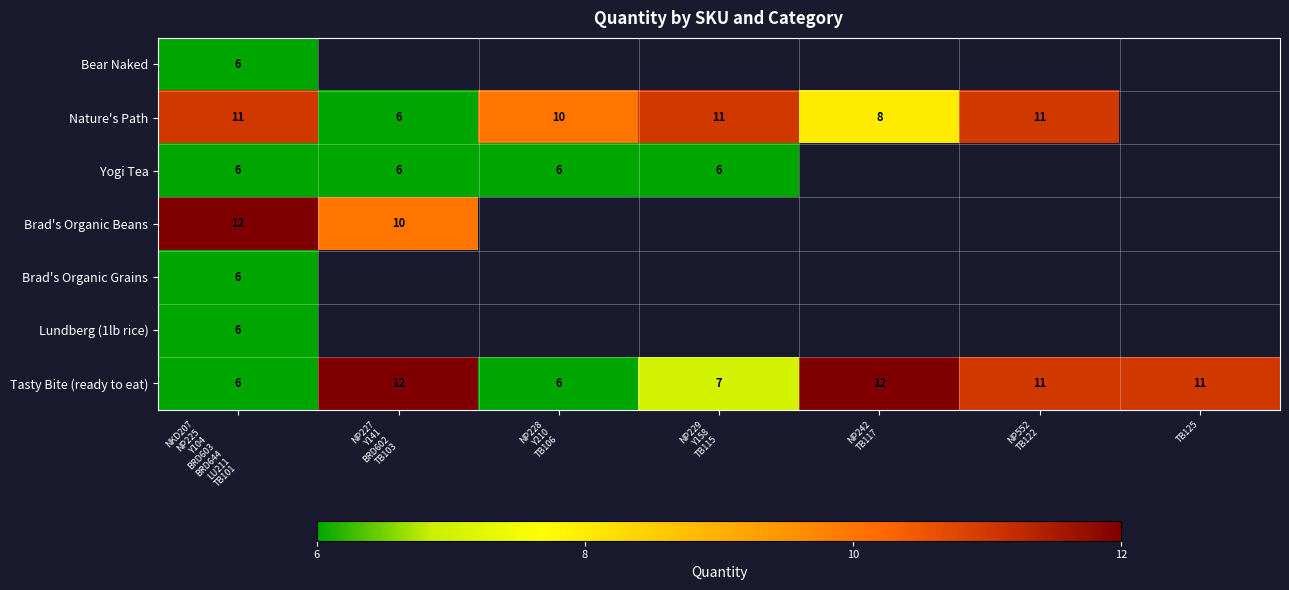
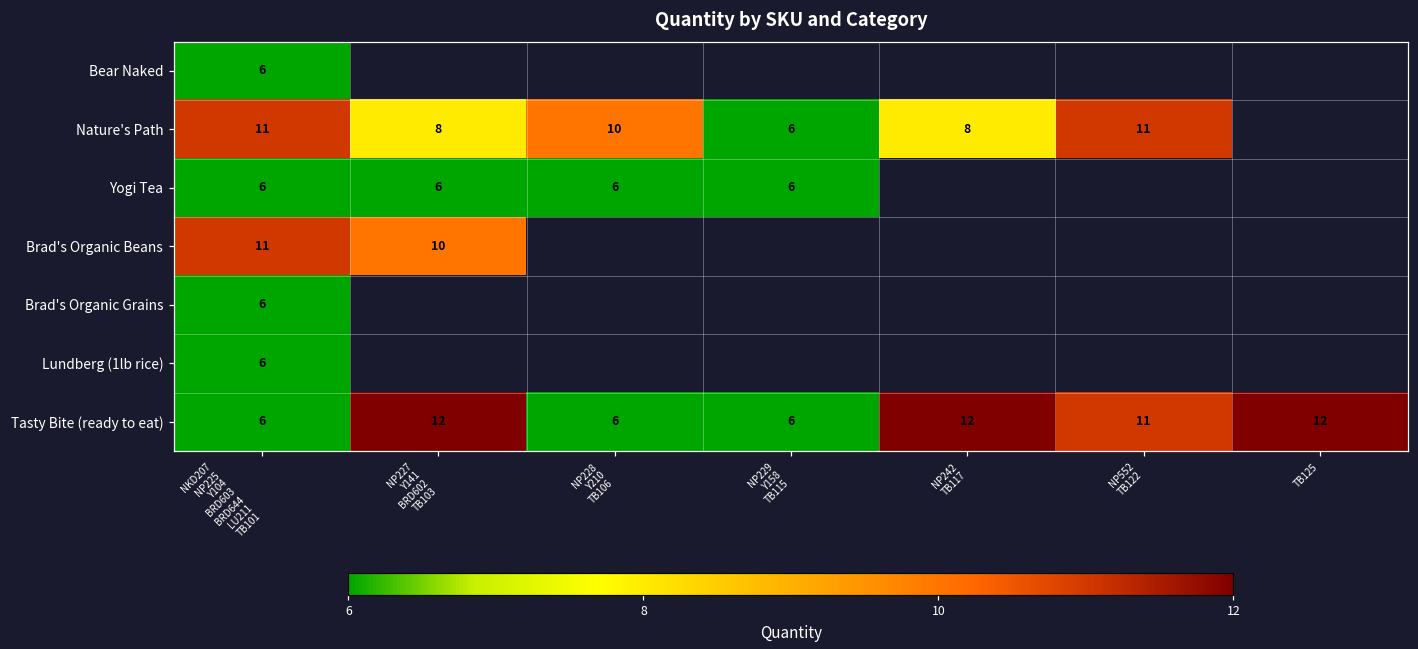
Nature's Path, NP227 Y141 BRD602 TB103: 6 -> 8
Nature's Path, NP229 Y158 TB115: 11 -> 6
Brad's Organic Beans, NKD207 NP225 Y104 BRD603 BRD644 LU211 TB101: 12 -> 11
Tasty Bite (ready to eat), NP229 Y158 TB115: 7 -> 6
Tasty Bite (ready to eat), TB125: 11 -> 12
